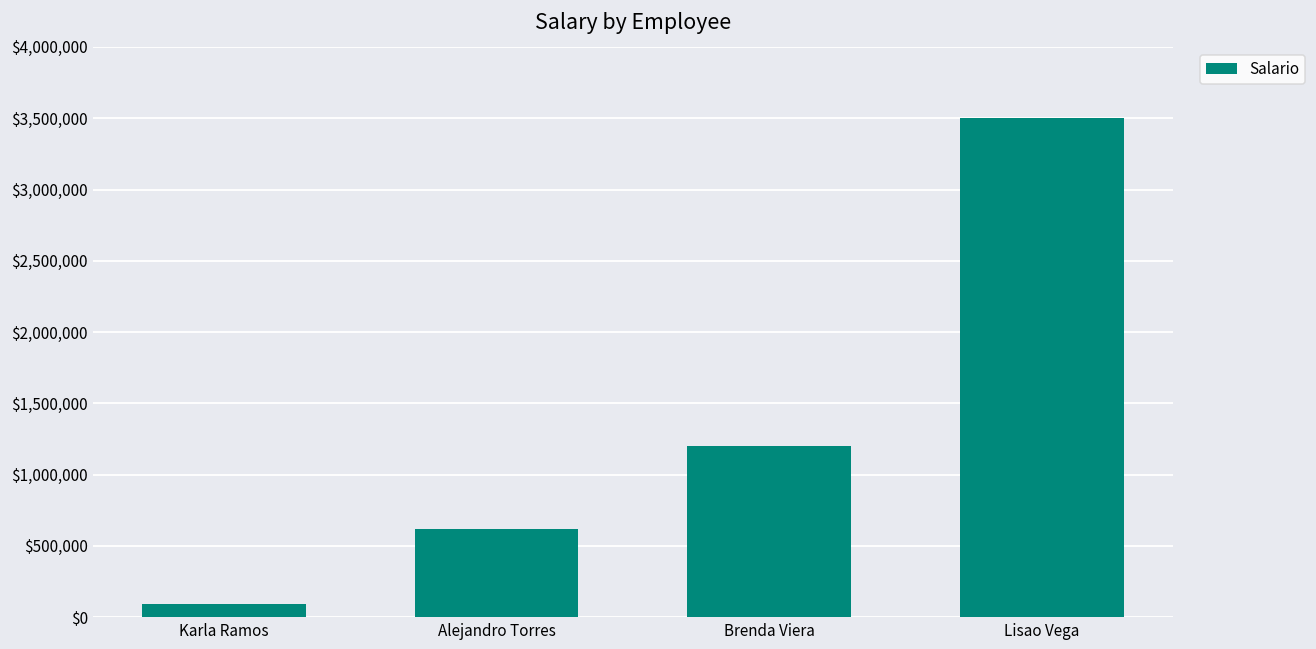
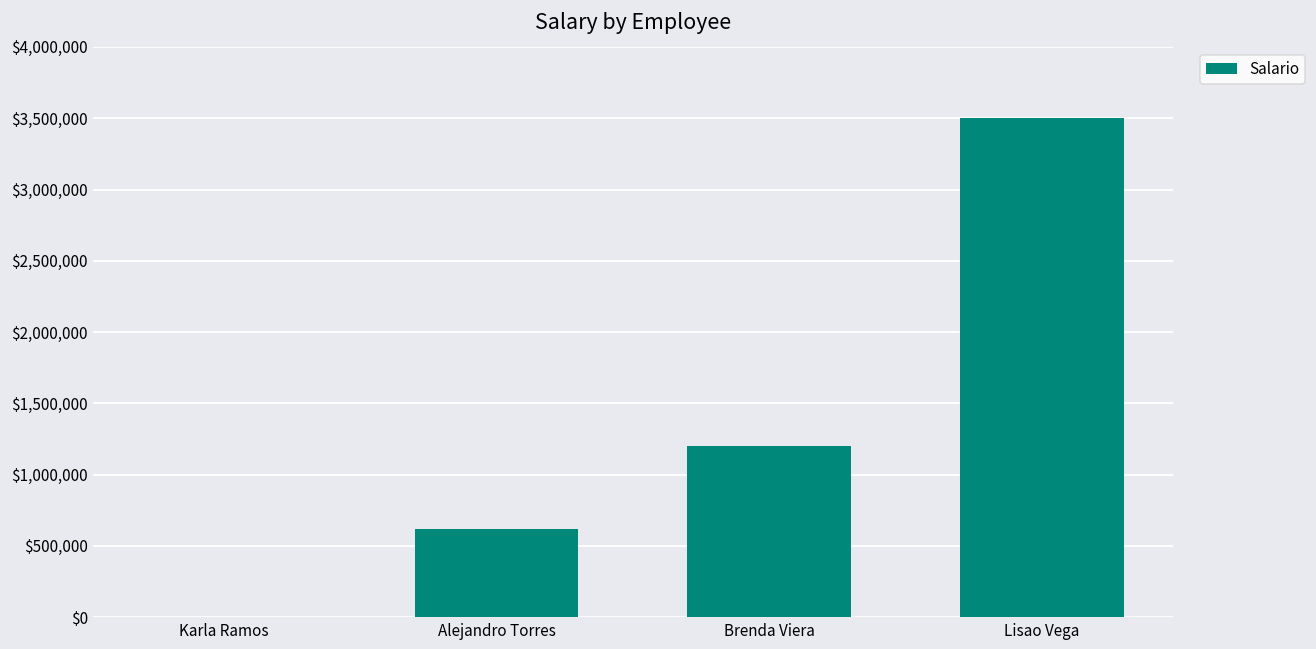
Karla Ramos: $90,000 -> $0
